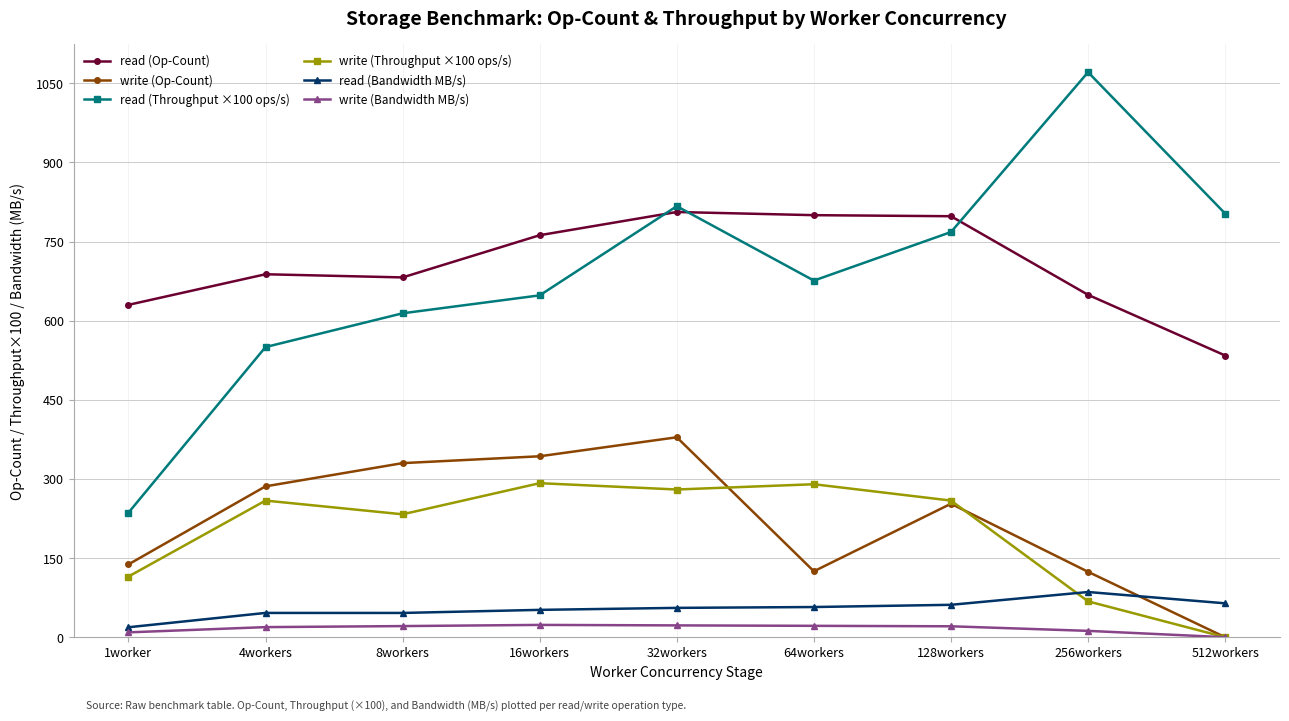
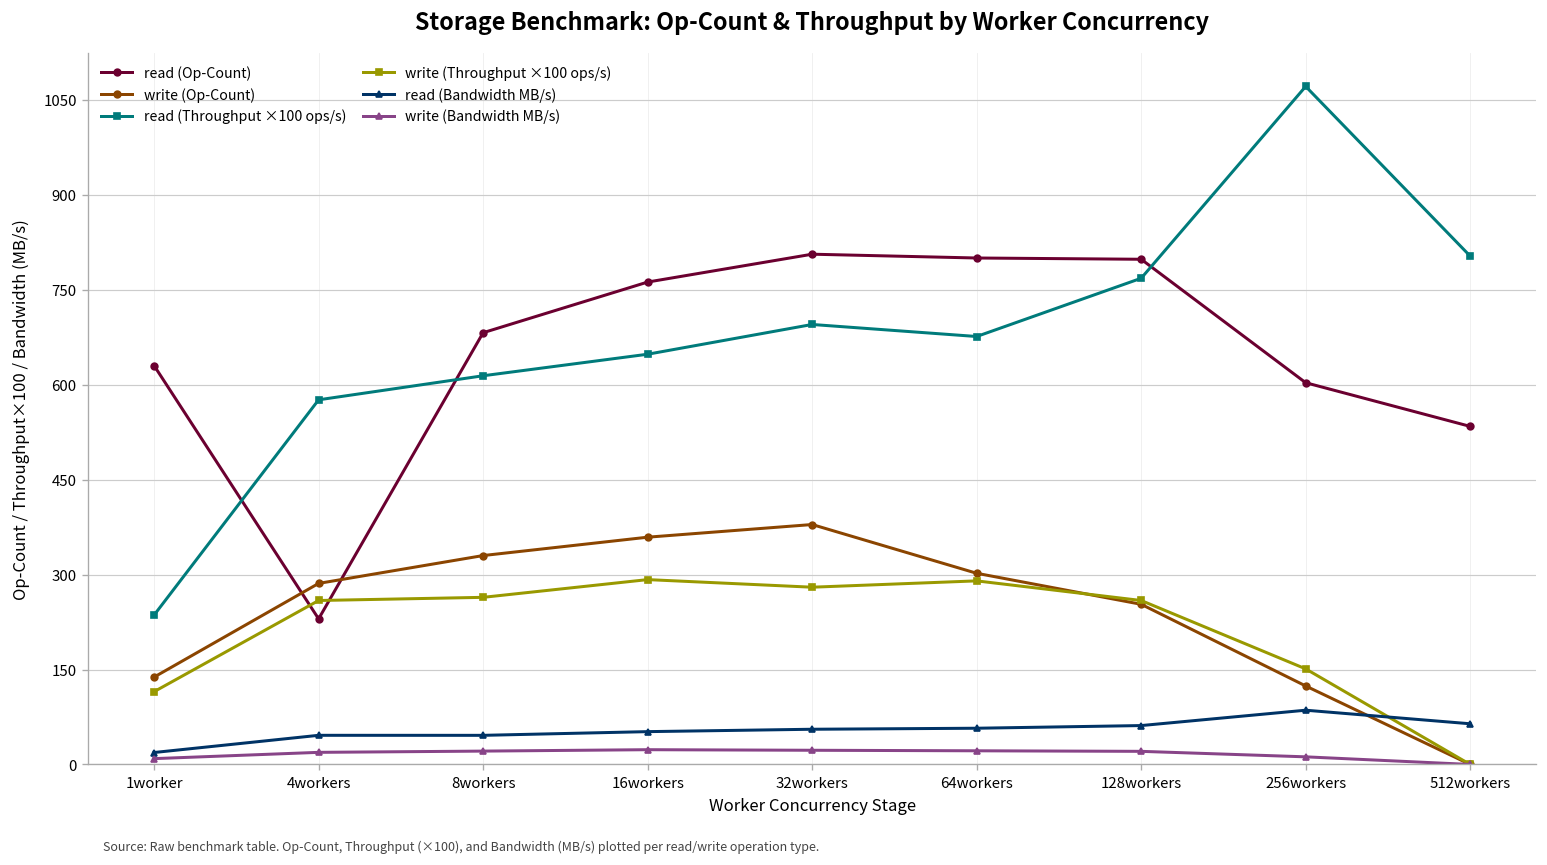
read (Op-Count), 4workers: 690 -> 230
read (Throughput ×100 ops/s), 4workers: 550 -> 580
write (Throughput ×100 ops/s), 8workers: 230 -> 260
write (Op-Count), 16workers: 340 -> 360
read (Throughput ×100 ops/s), 32workers: 820 -> 700
write (Op-Count), 64workers: 130 -> 300
read (Op-Count), 256workers: 650 -> 600
write (Throughput ×100 ops/s), 256workers: 70 -> 150
